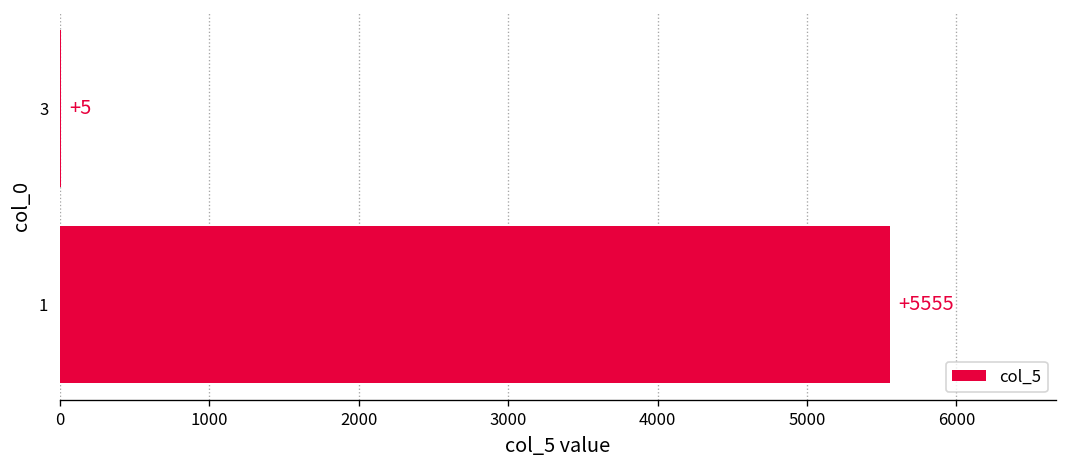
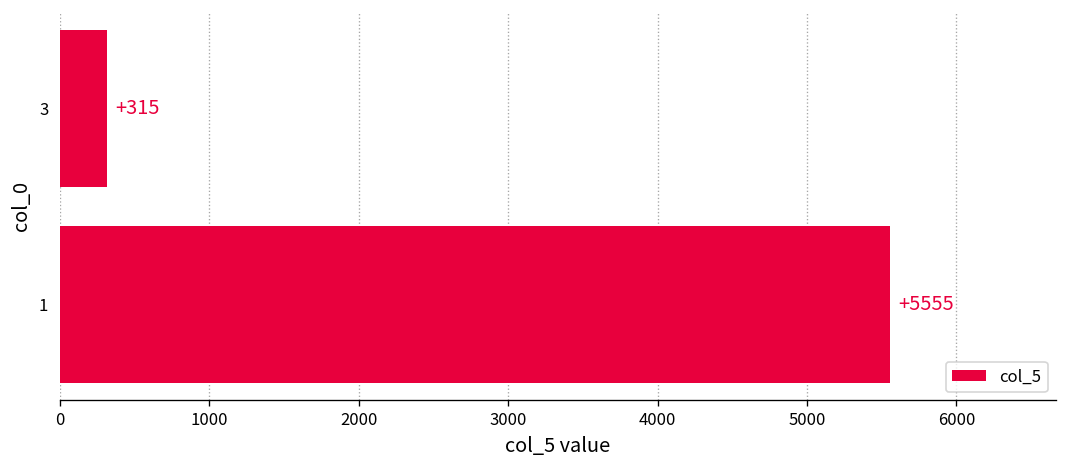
3: +5 -> +315
